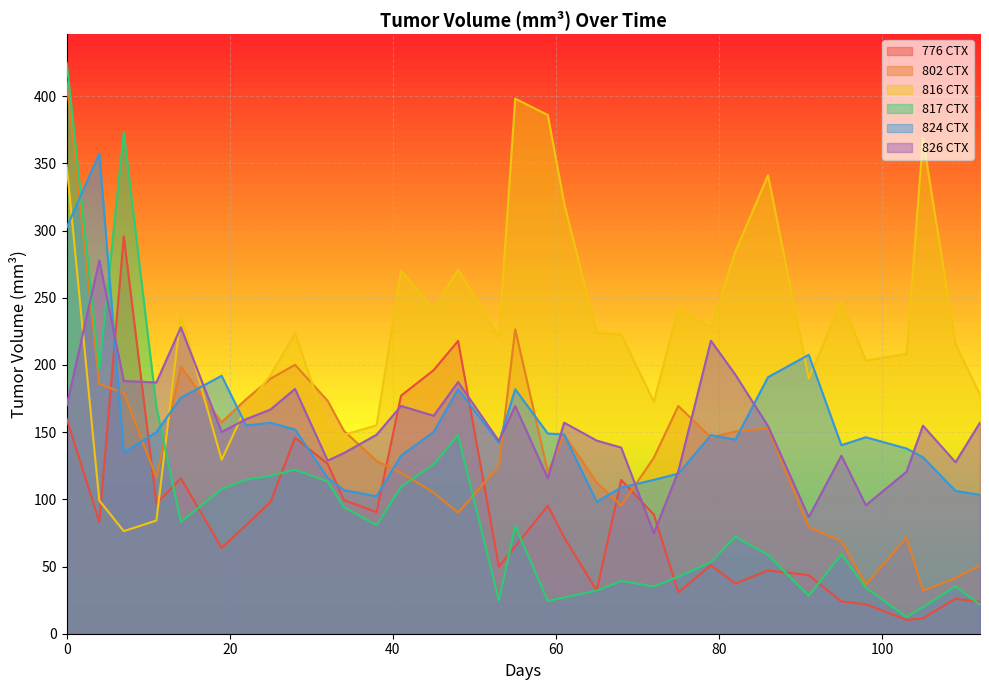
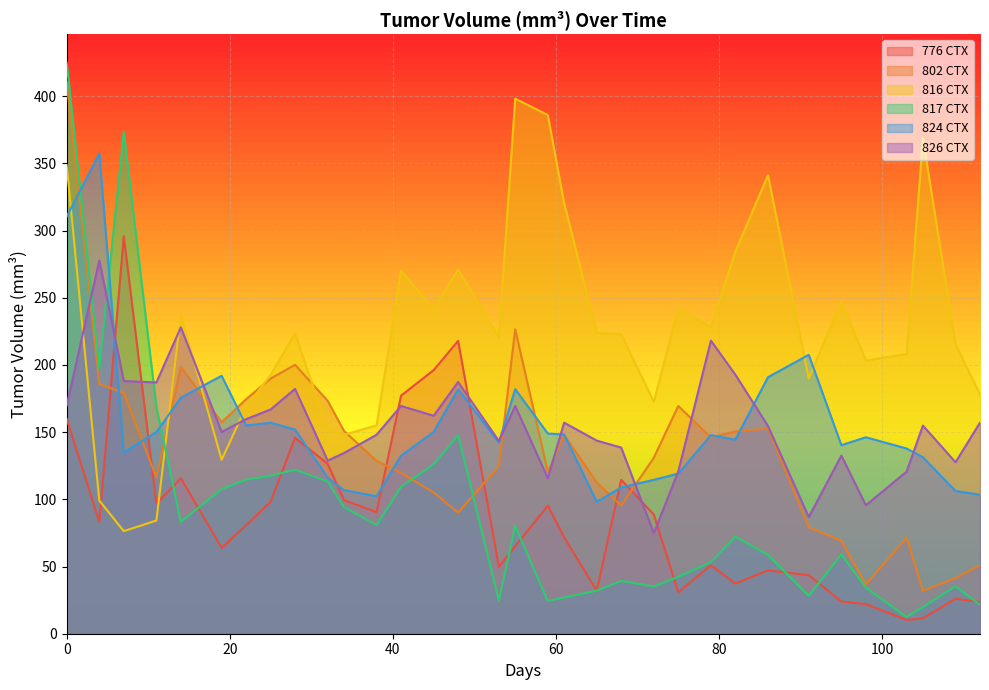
824 CTX, 0: 302 -> 310
